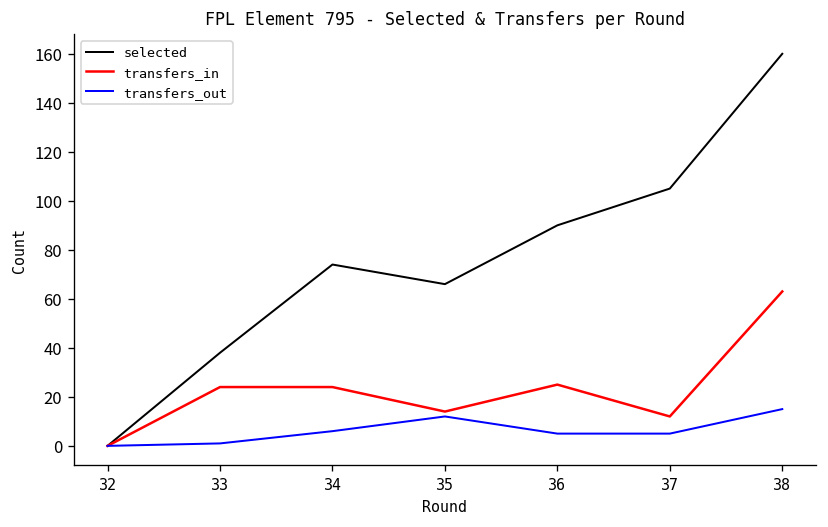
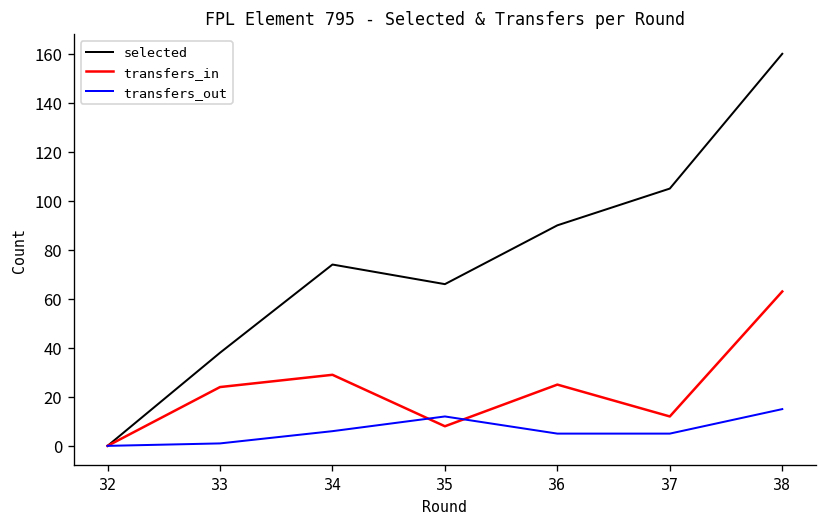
transfers_in, 34: 24 -> 29
transfers_in, 35: 14 -> 8
